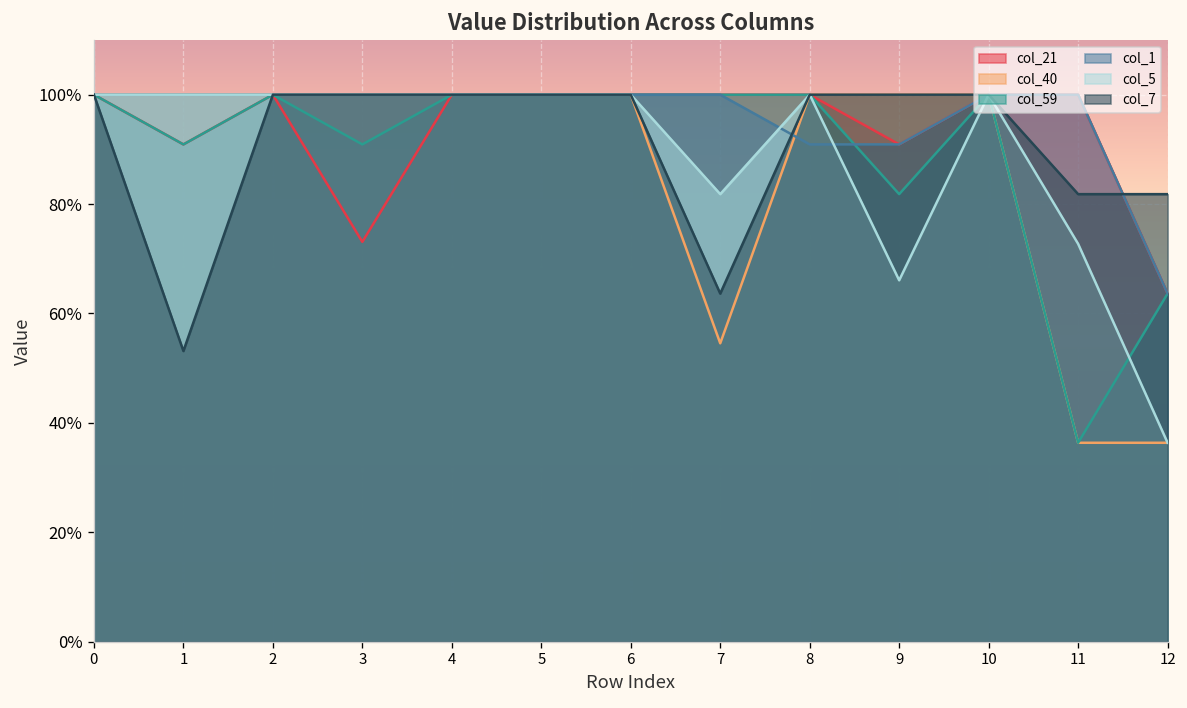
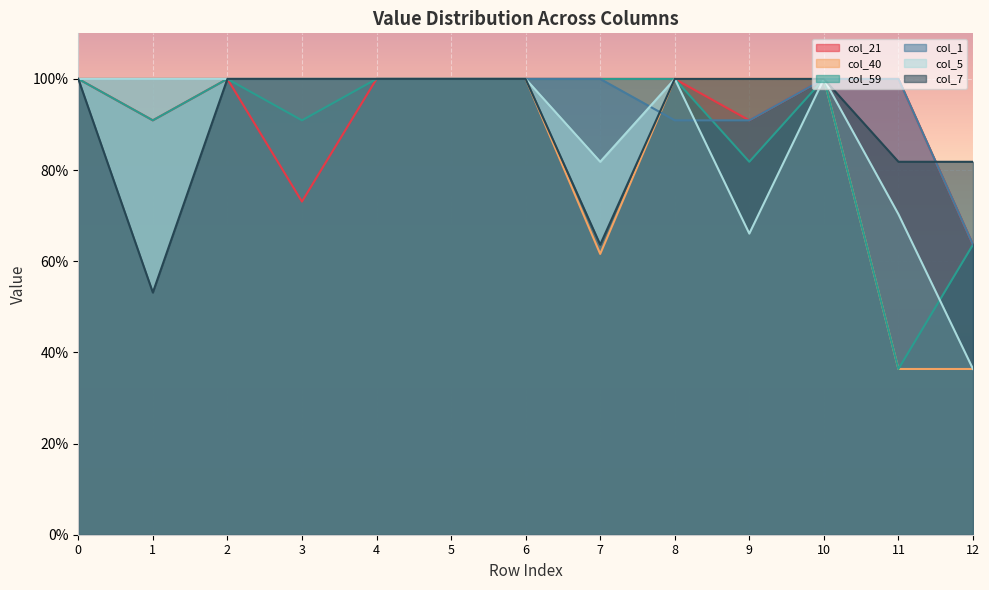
col_40, 7: 55% -> 62%
col_5, 11: 73% -> 70%
